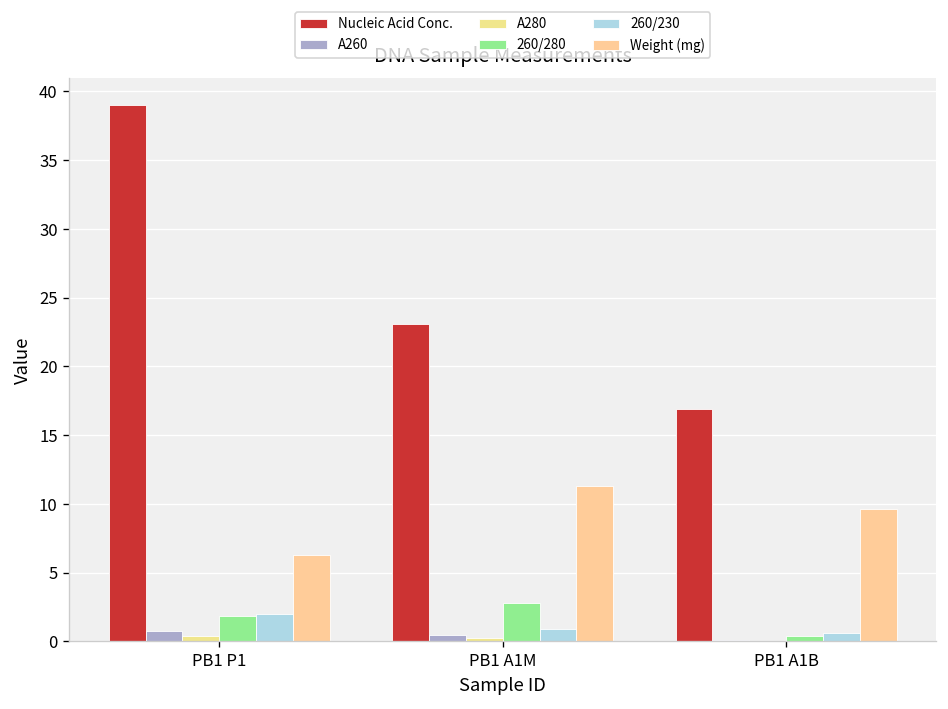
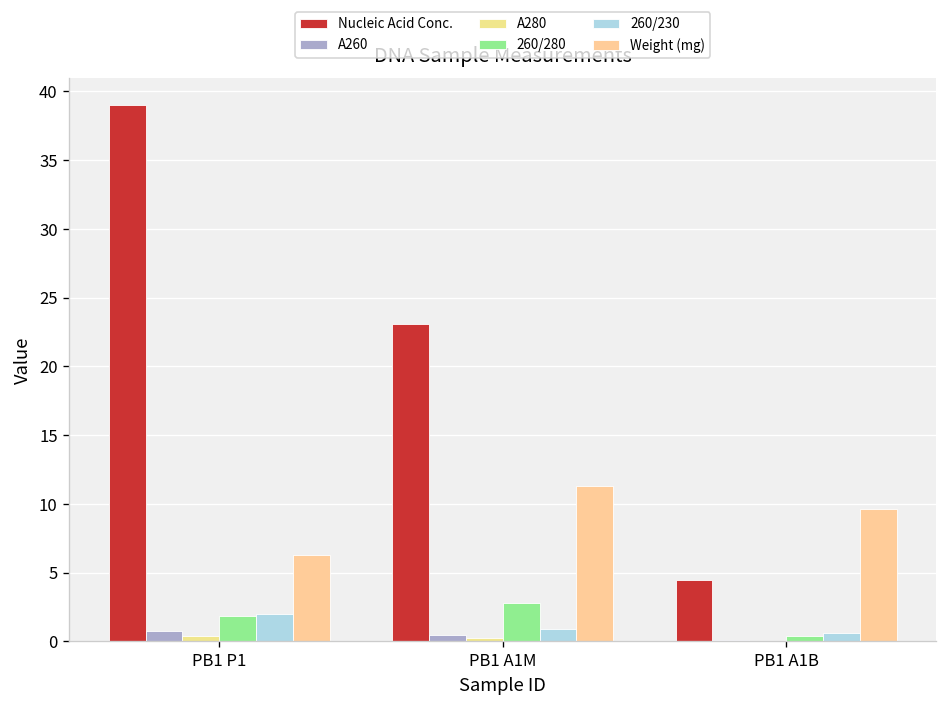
Nucleic Acid Conc., PB1 A1B: 16.9 -> 4.5
